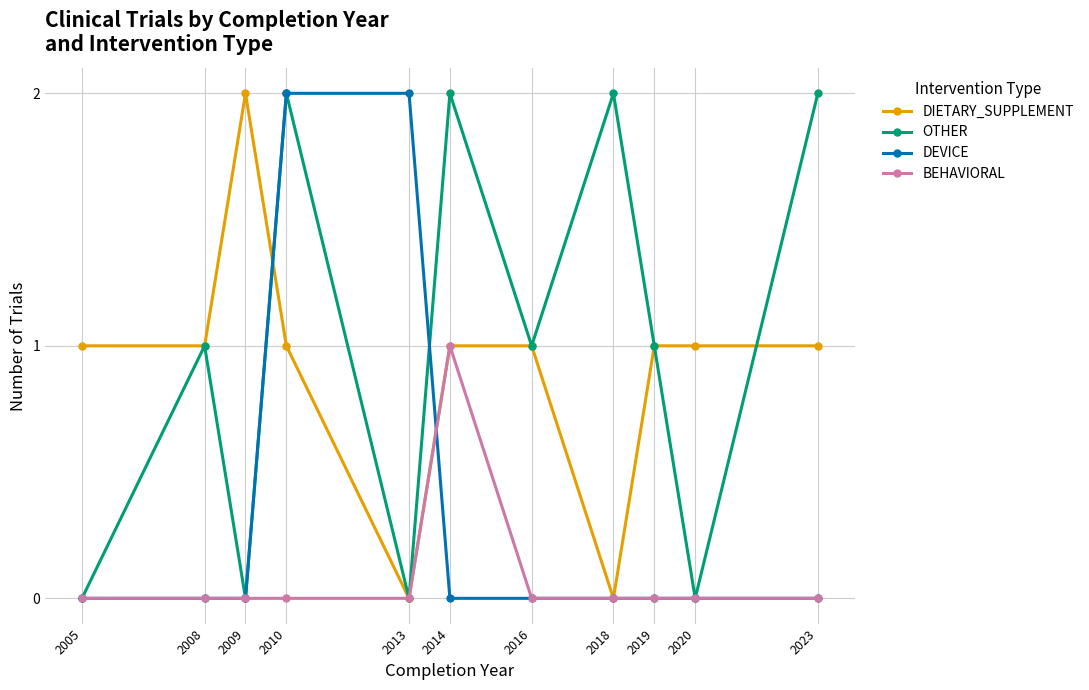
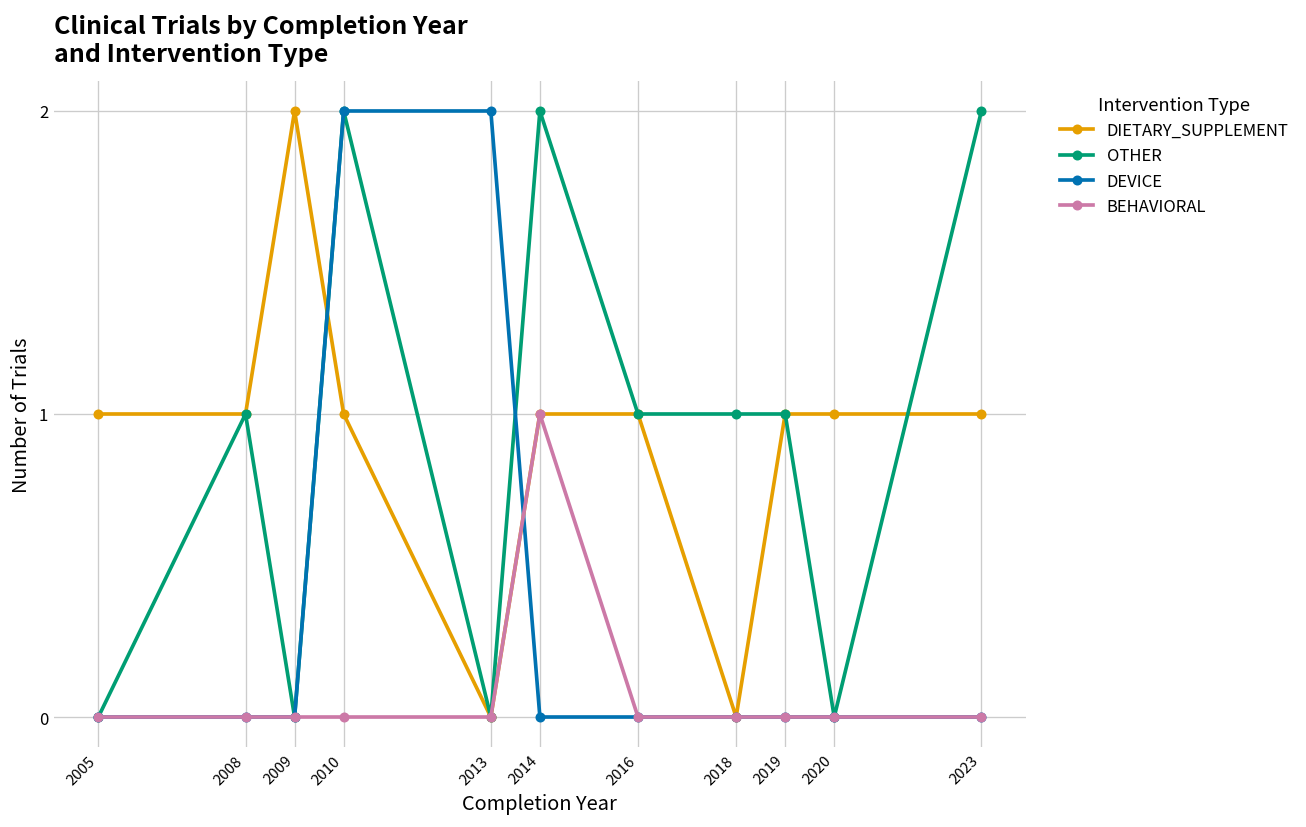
OTHER, 2018: 2 -> 1
